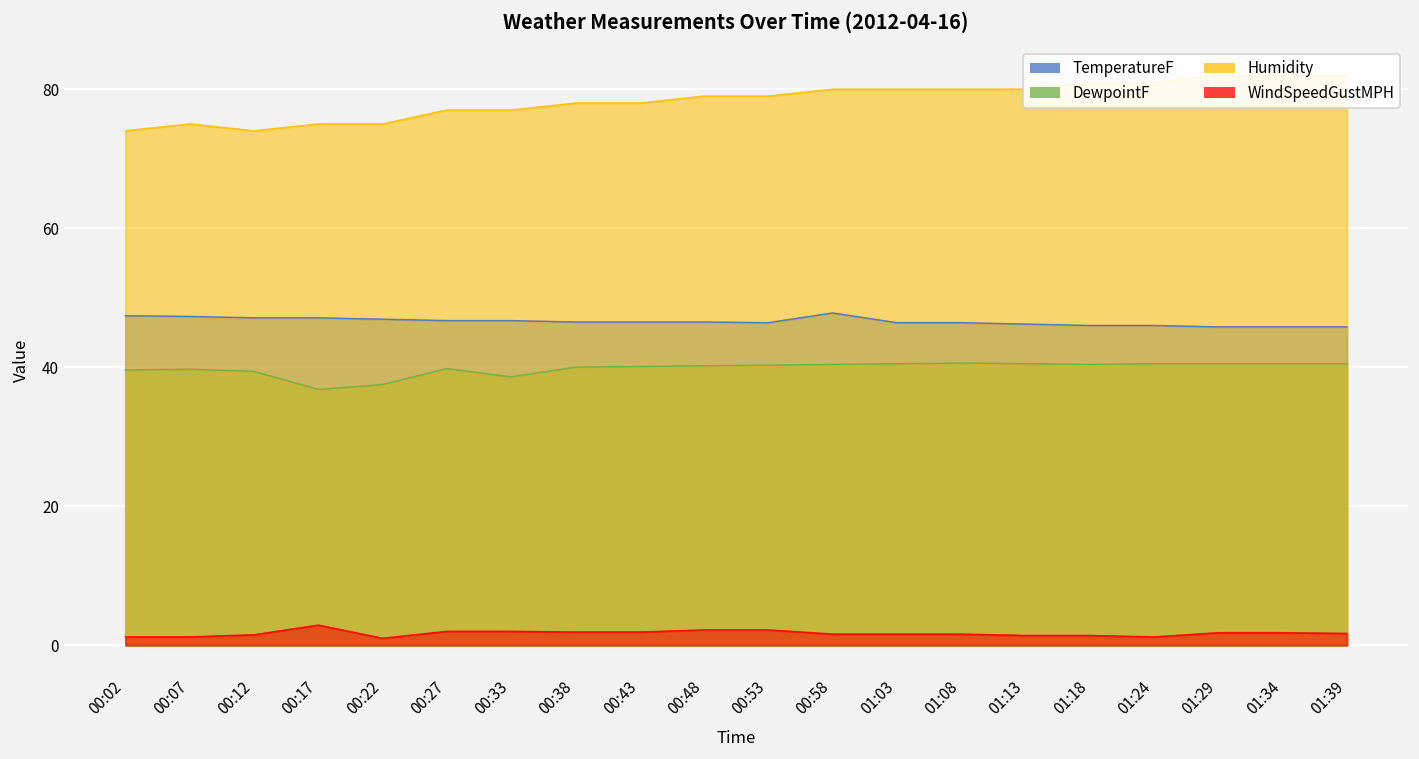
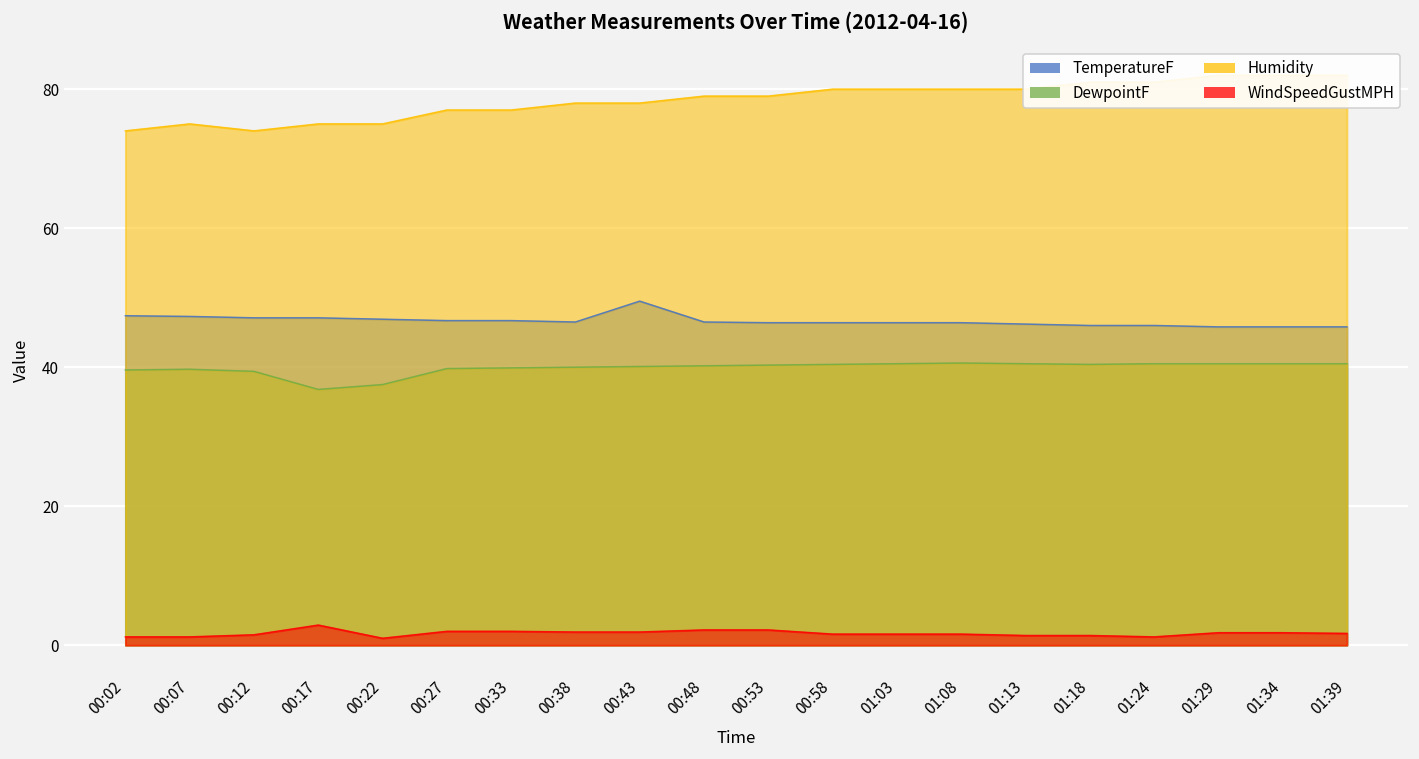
DewpointF, 00:33: 39 -> 40
TemperatureF, 00:43: 47 -> 50
TemperatureF, 00:58: 48 -> 46
